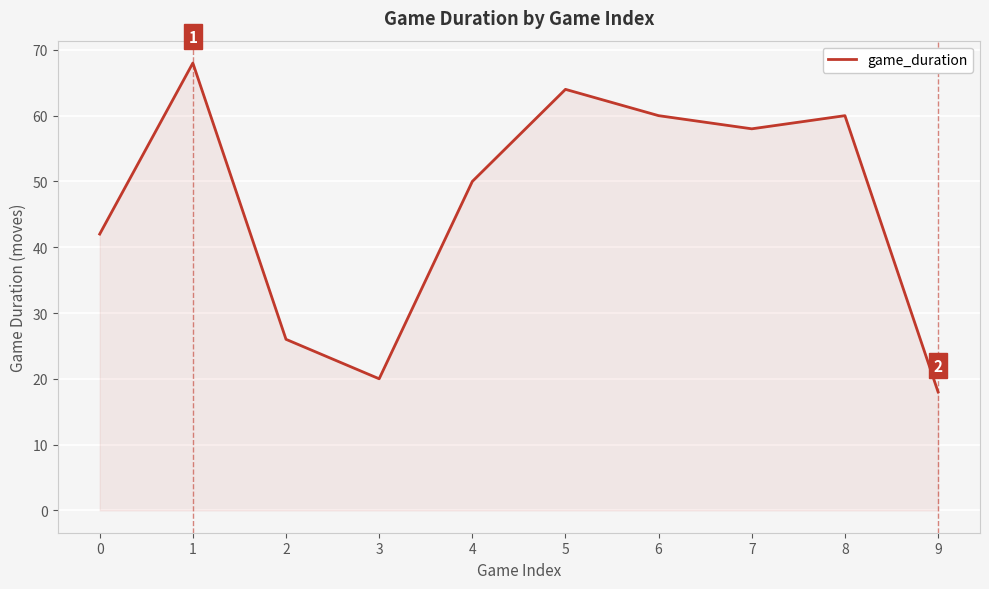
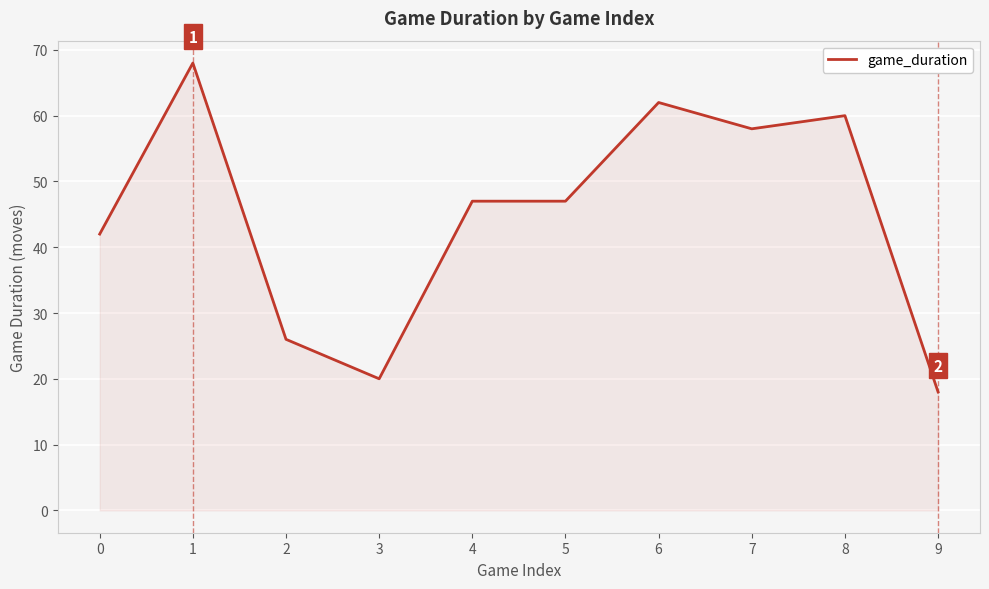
4: 50 -> 47
5: 64 -> 47
6: 60 -> 62
